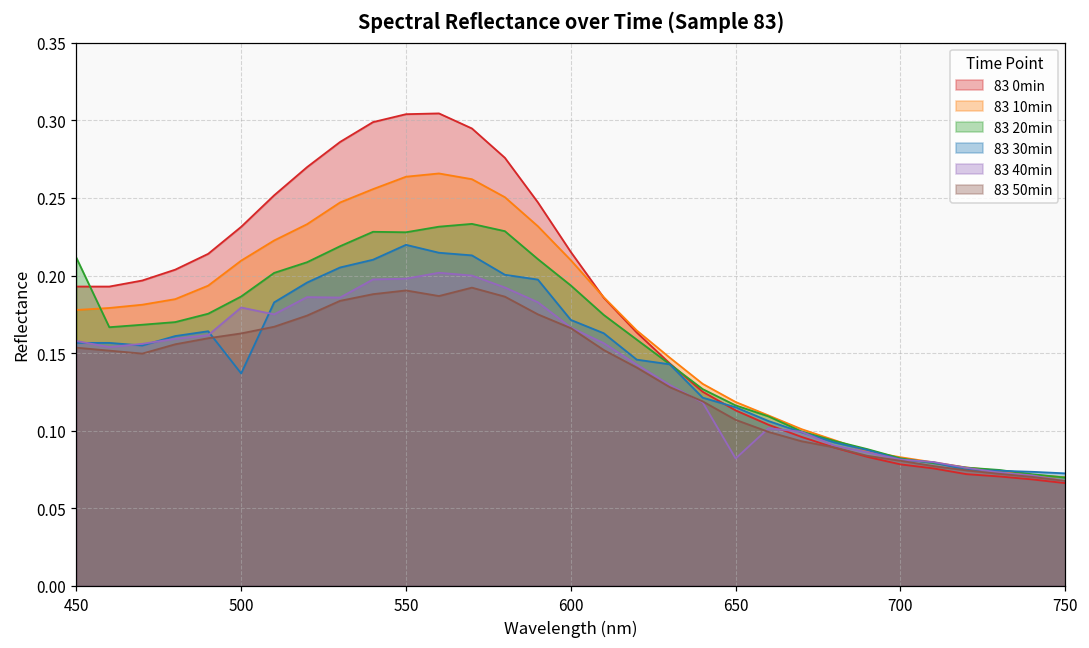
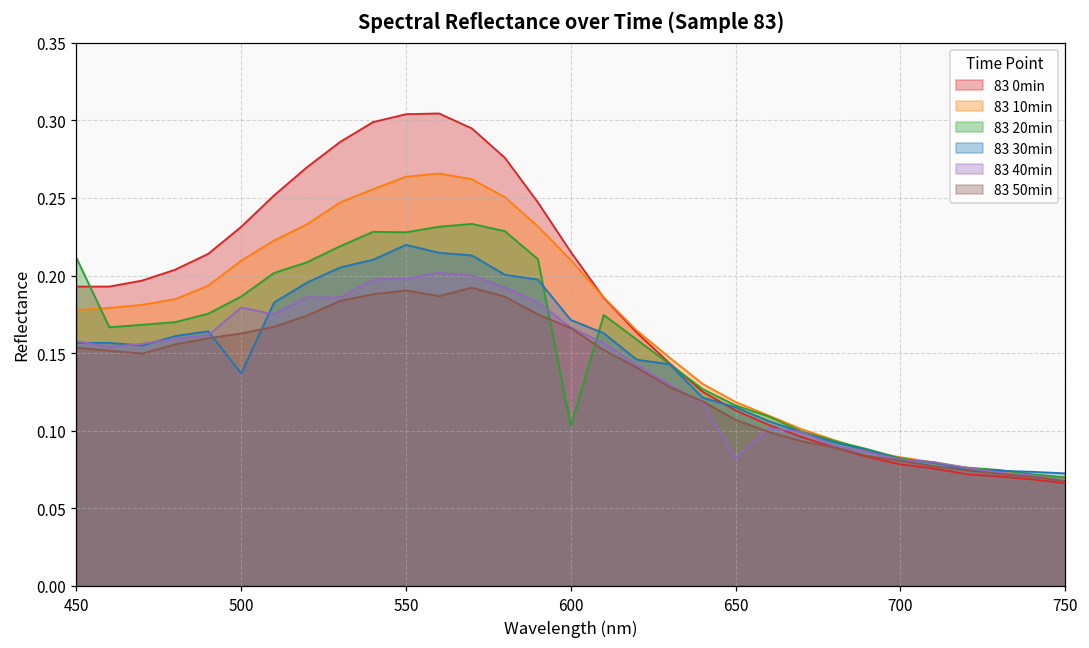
83 20min, 600: 0.194 -> 0.103
